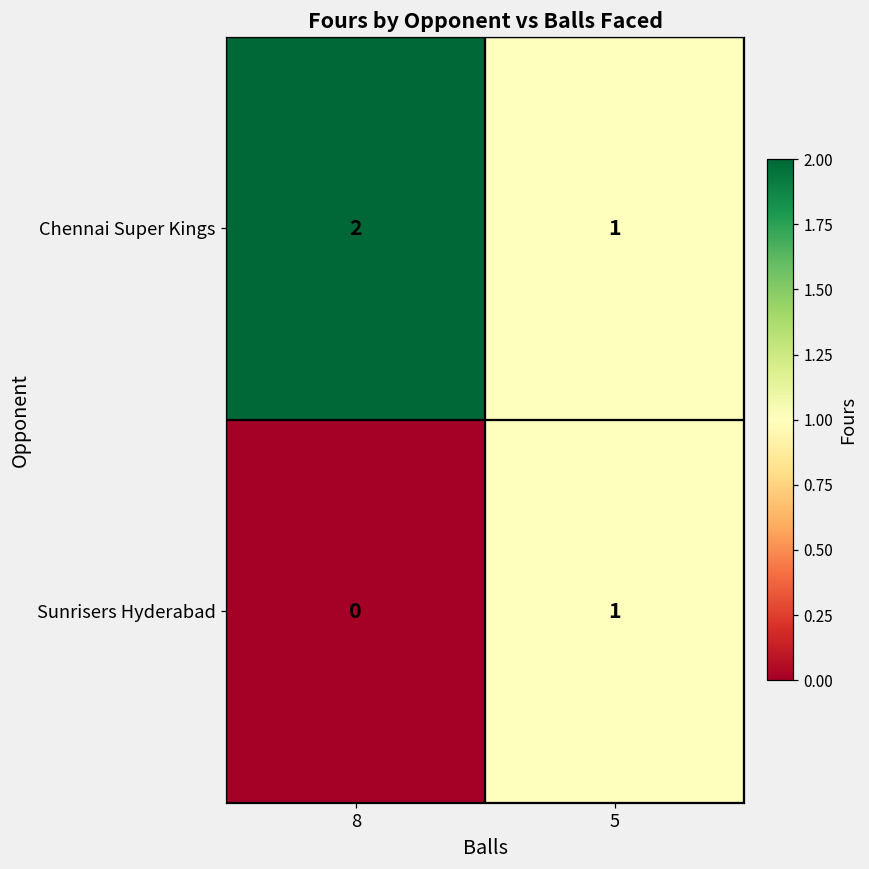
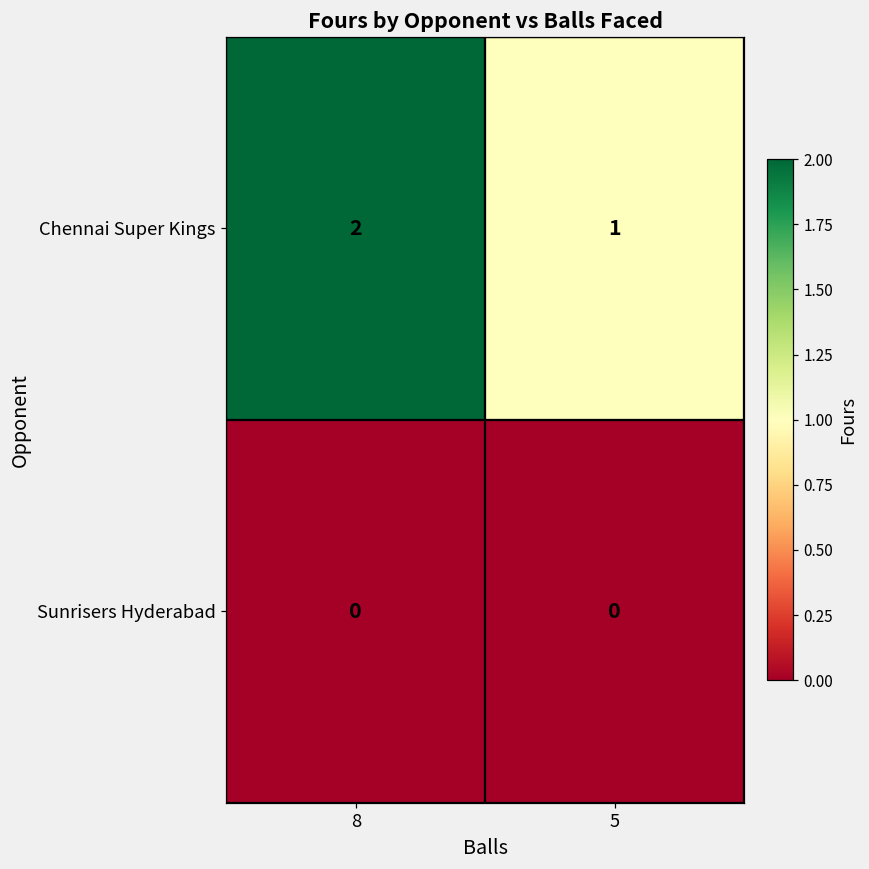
Sunrisers Hyderabad, 5: 1 -> 0
